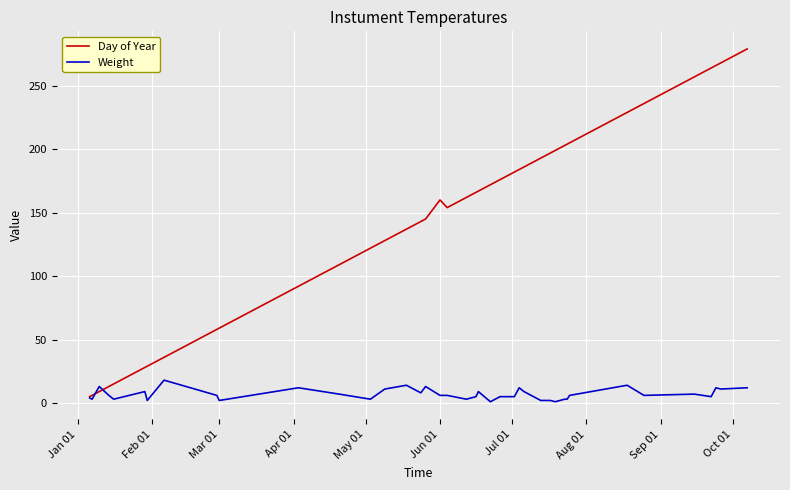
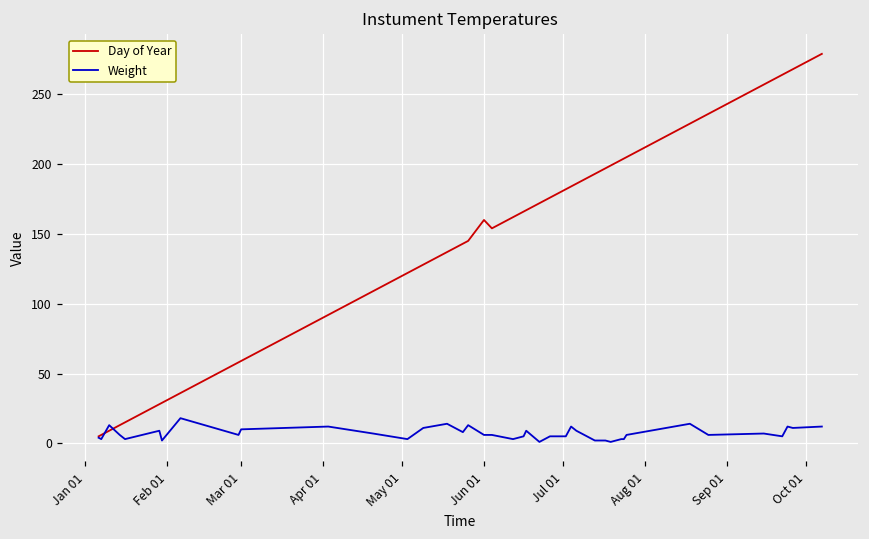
Weight, Mar 01: 2 -> 10
